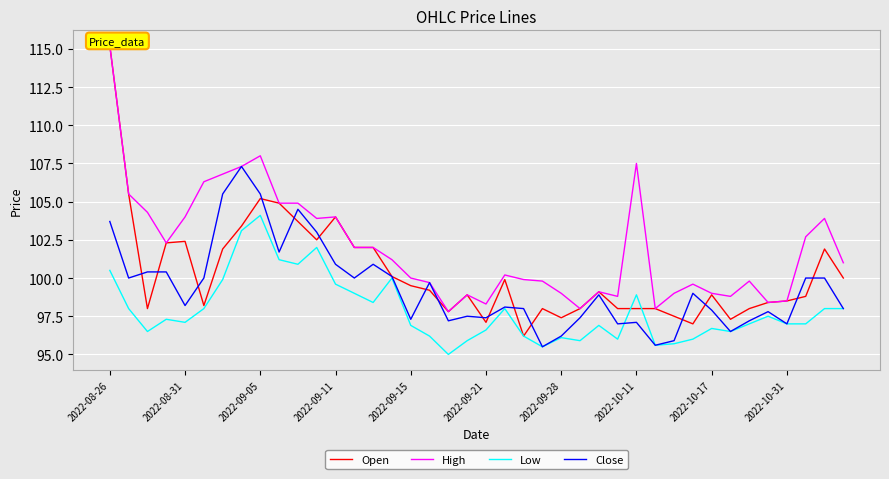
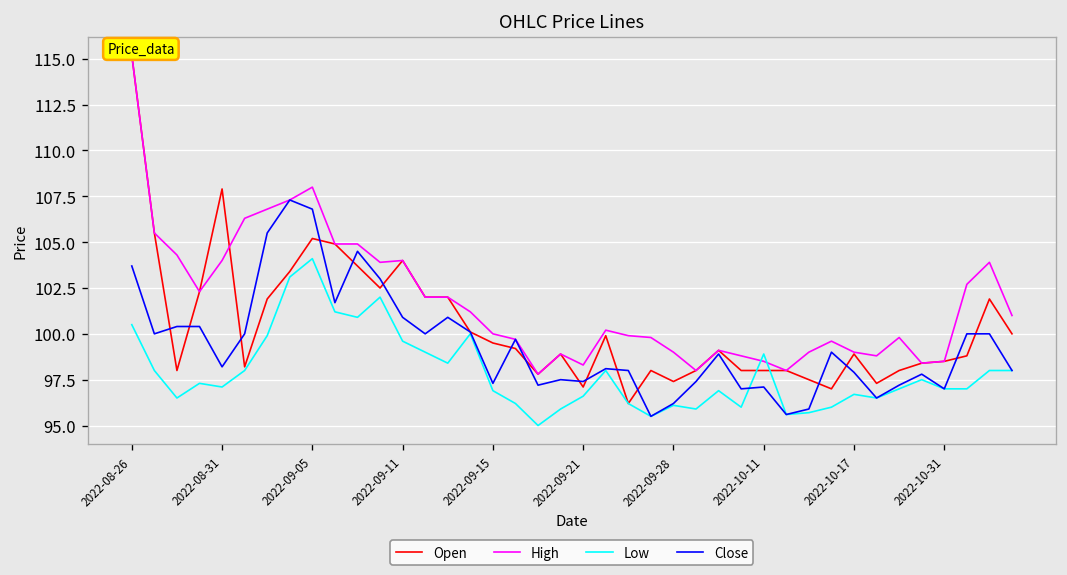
Open, 2022-08-31: 102.4 -> 107.9
Close, 2022-09-05: 105.5 -> 106.8
High, 2022-10-11: 107.5 -> 98.5
